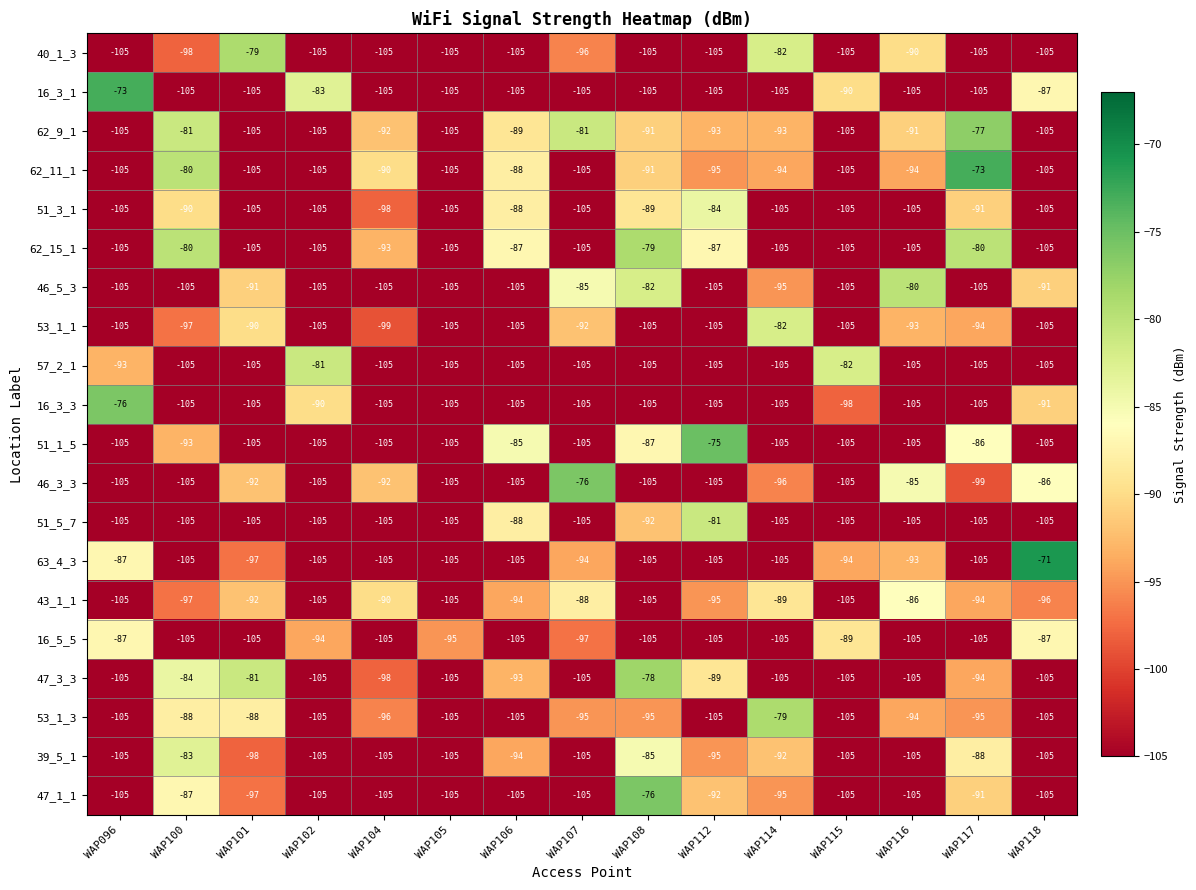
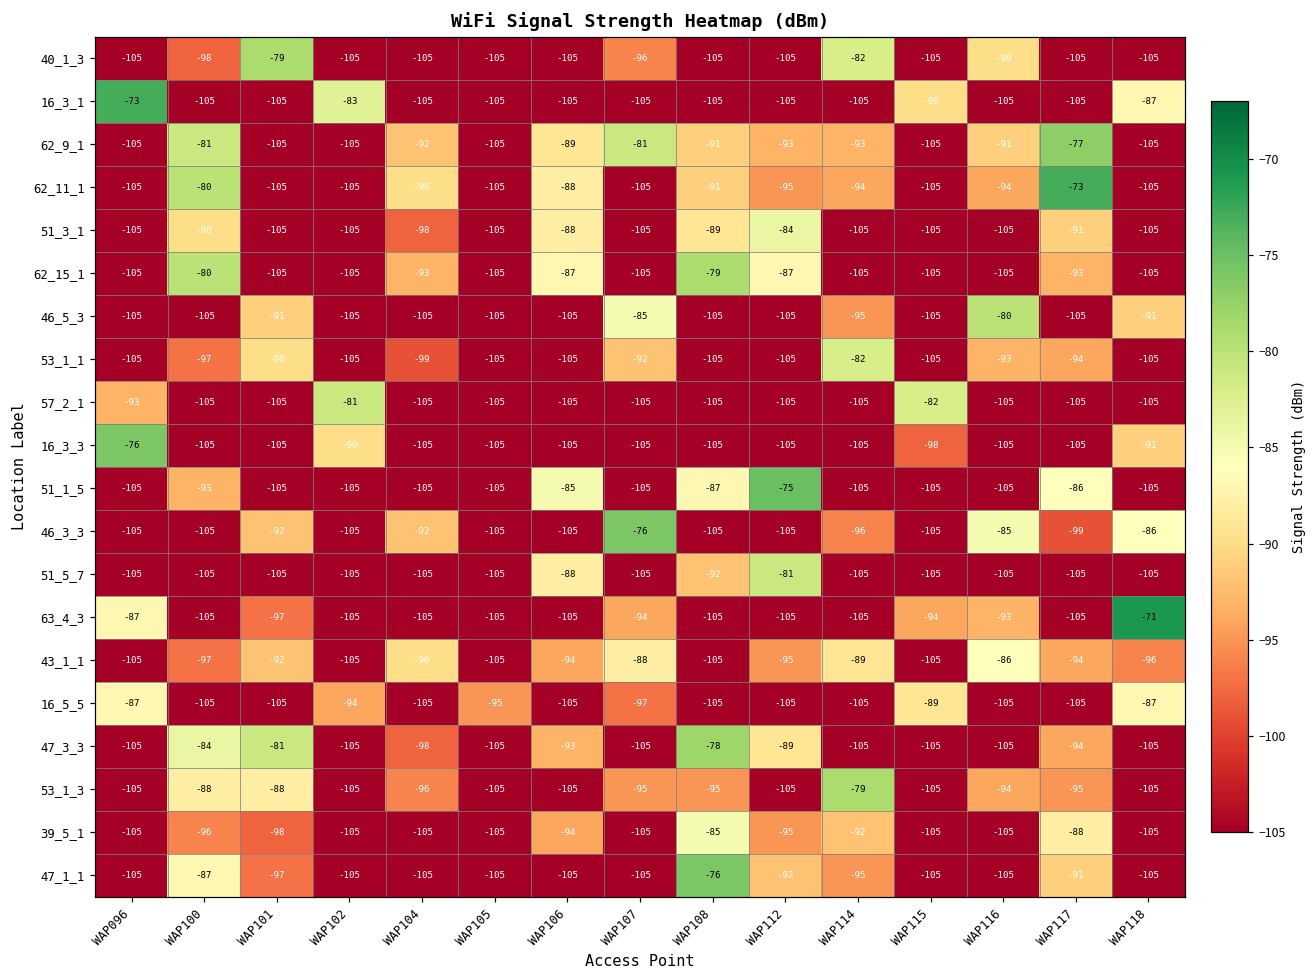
62_15_1, WAP117: -80 -> -93
46_5_3, WAP108: -82 -> -105
39_5_1, WAP100: -83 -> -96
